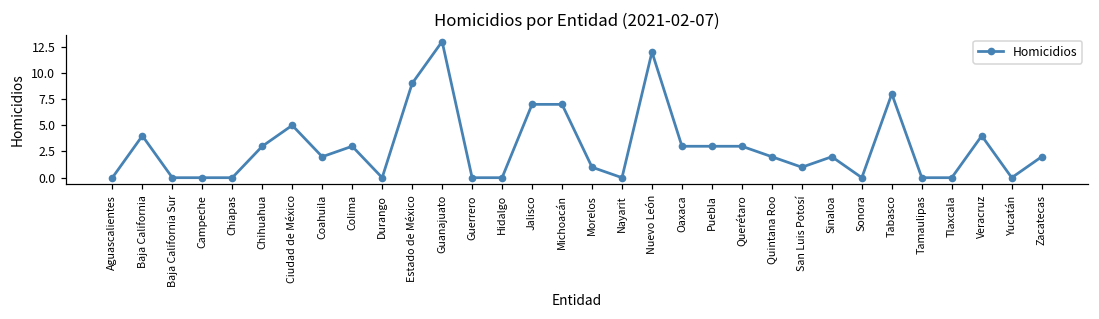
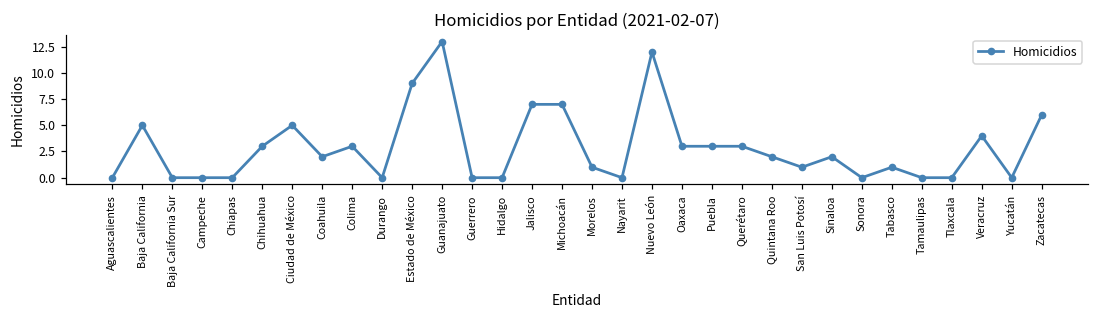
Baja California: 4 -> 5
Tabasco: 8 -> 1
Zacatecas: 2 -> 6
